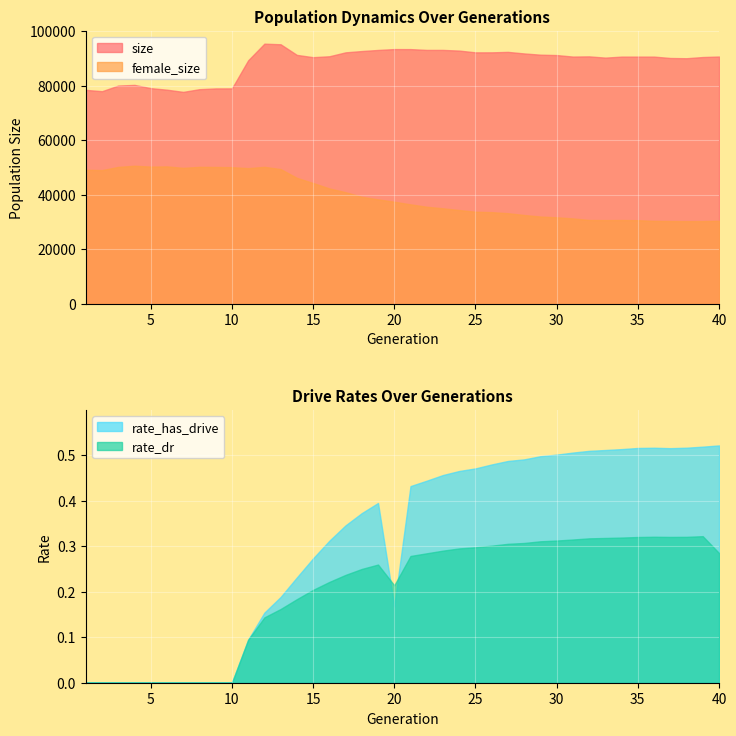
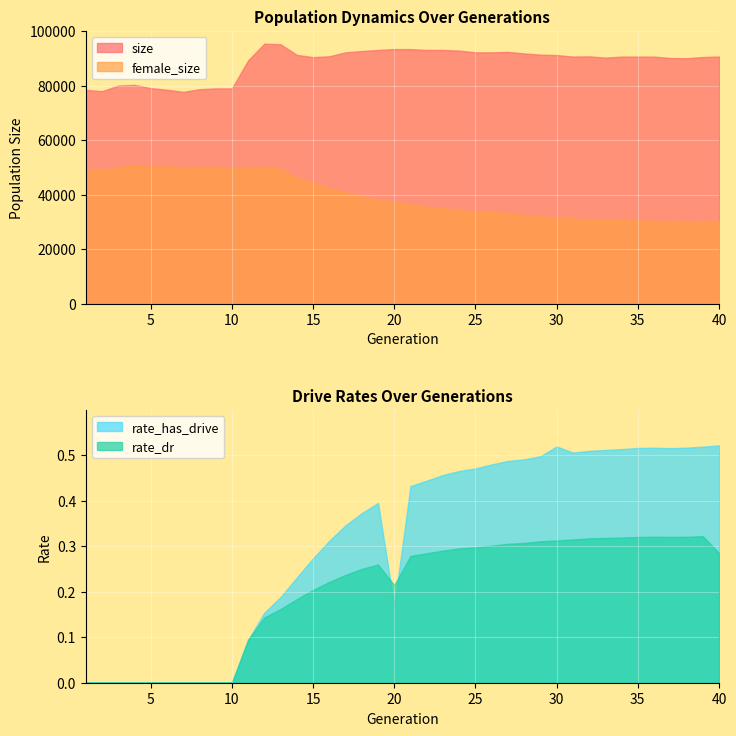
Drive Rates Over Generations, rate_has_drive, 30: 0.50 -> 0.52
